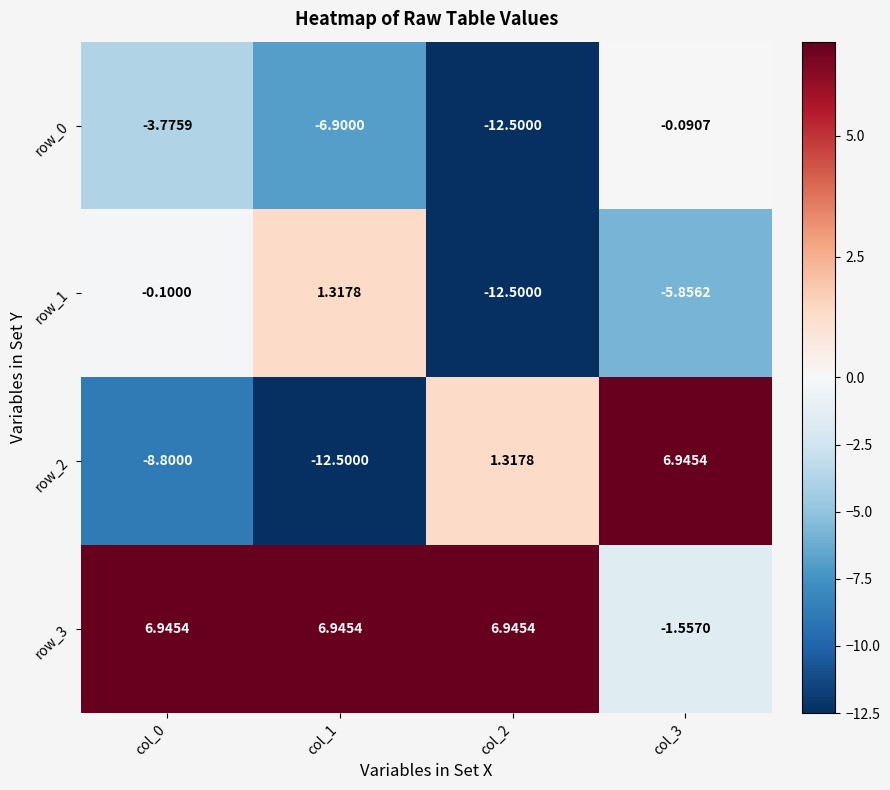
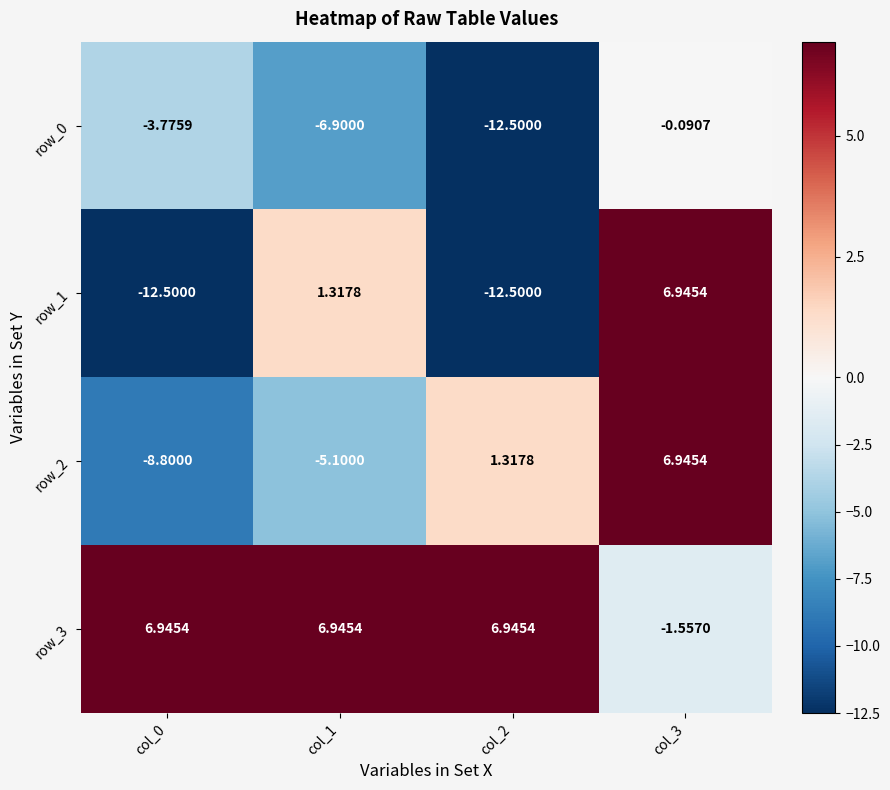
row_1, col_0: -0.1000 -> -12.5000
row_1, col_3: -5.8562 -> 6.9454
row_2, col_1: -12.5000 -> -5.1000
